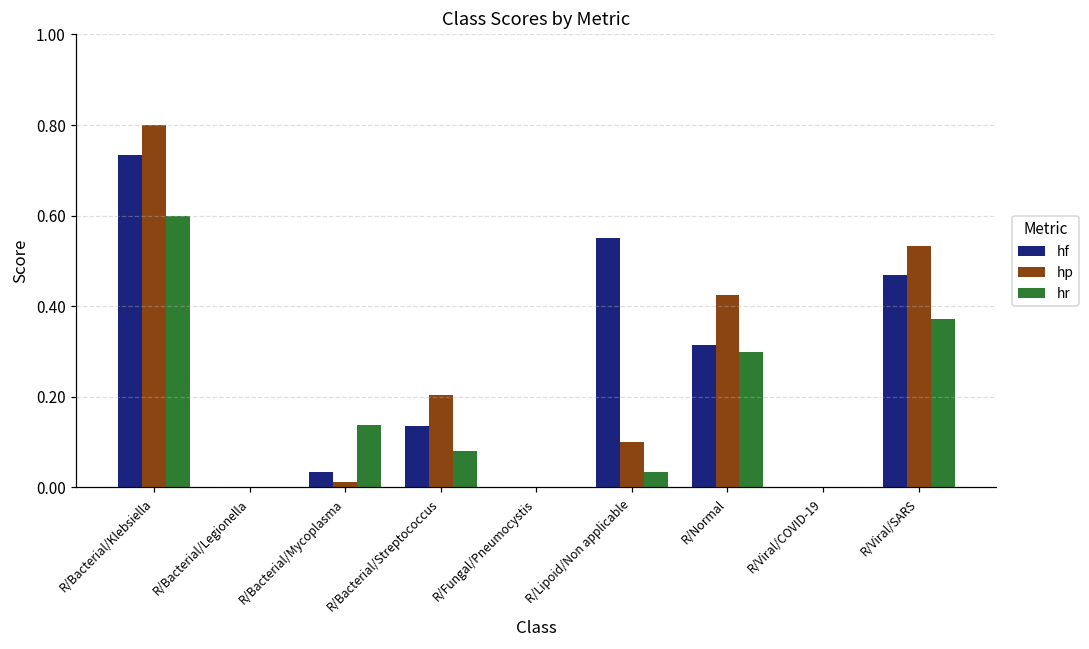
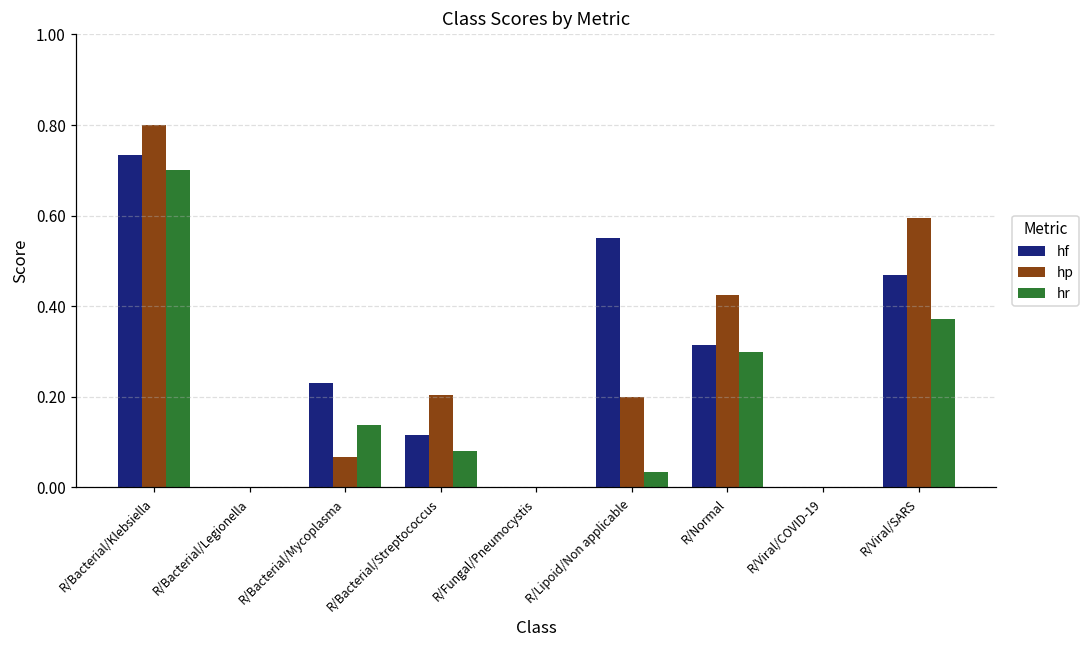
hr, R/Bacterial/Klebsiella: 0.6 -> 0.7
hf, R/Bacterial/Mycoplasma: 0.03 -> 0.23
hp, R/Bacterial/Mycoplasma: 0.01 -> 0.07
hf, R/Bacterial/Streptococcus: 0.14 -> 0.12
hp, R/Lipoid/Non applicable: 0.1 -> 0.2
hp, R/Viral/SARS: 0.53 -> 0.59
